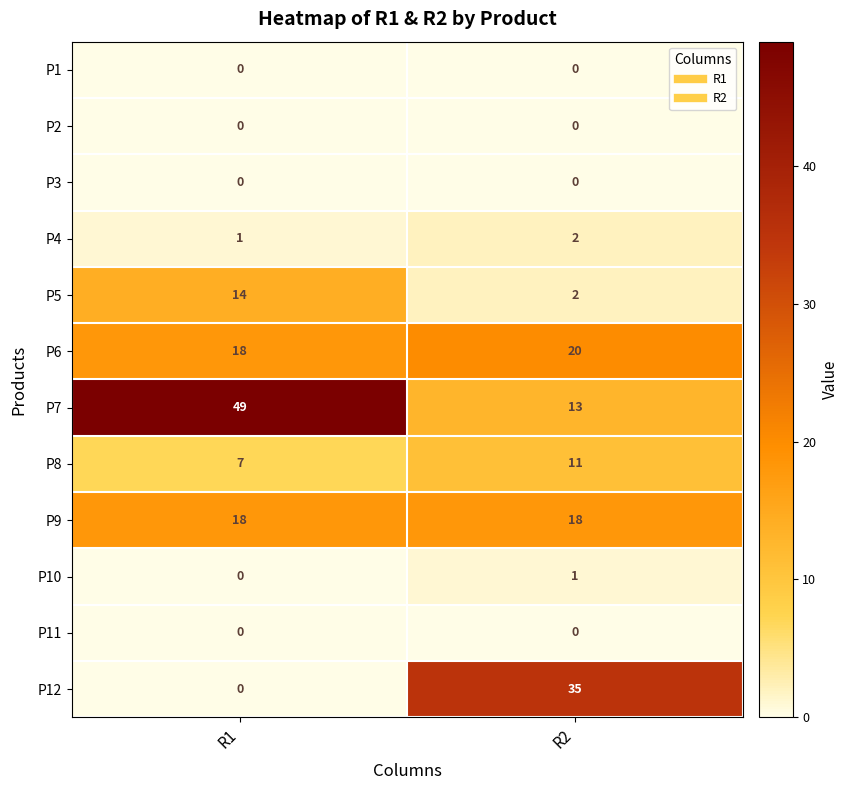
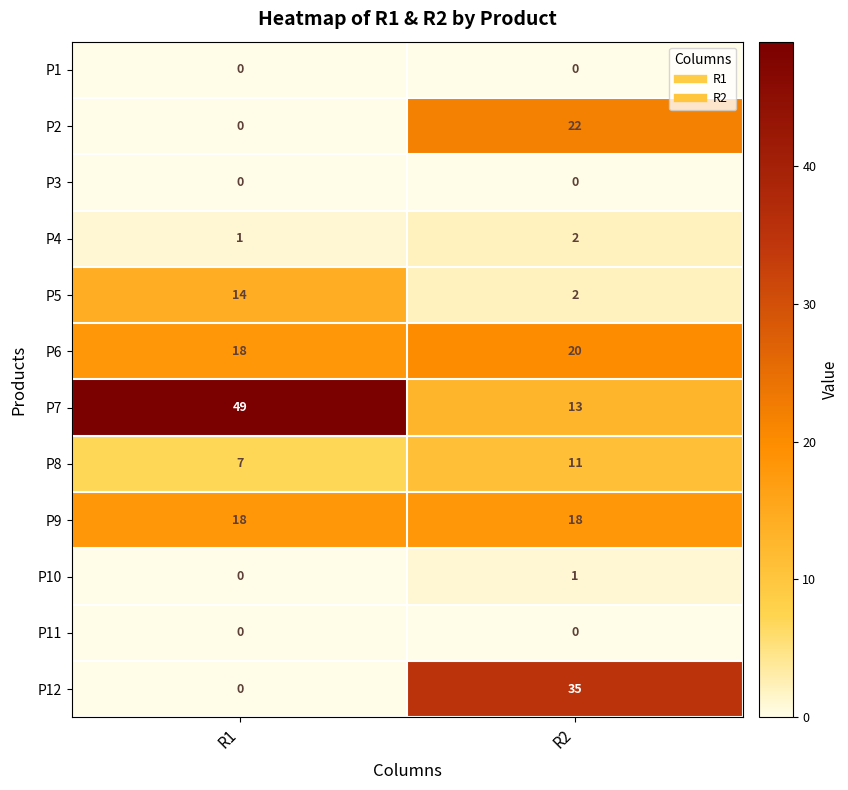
P2, R2: 0 -> 22
